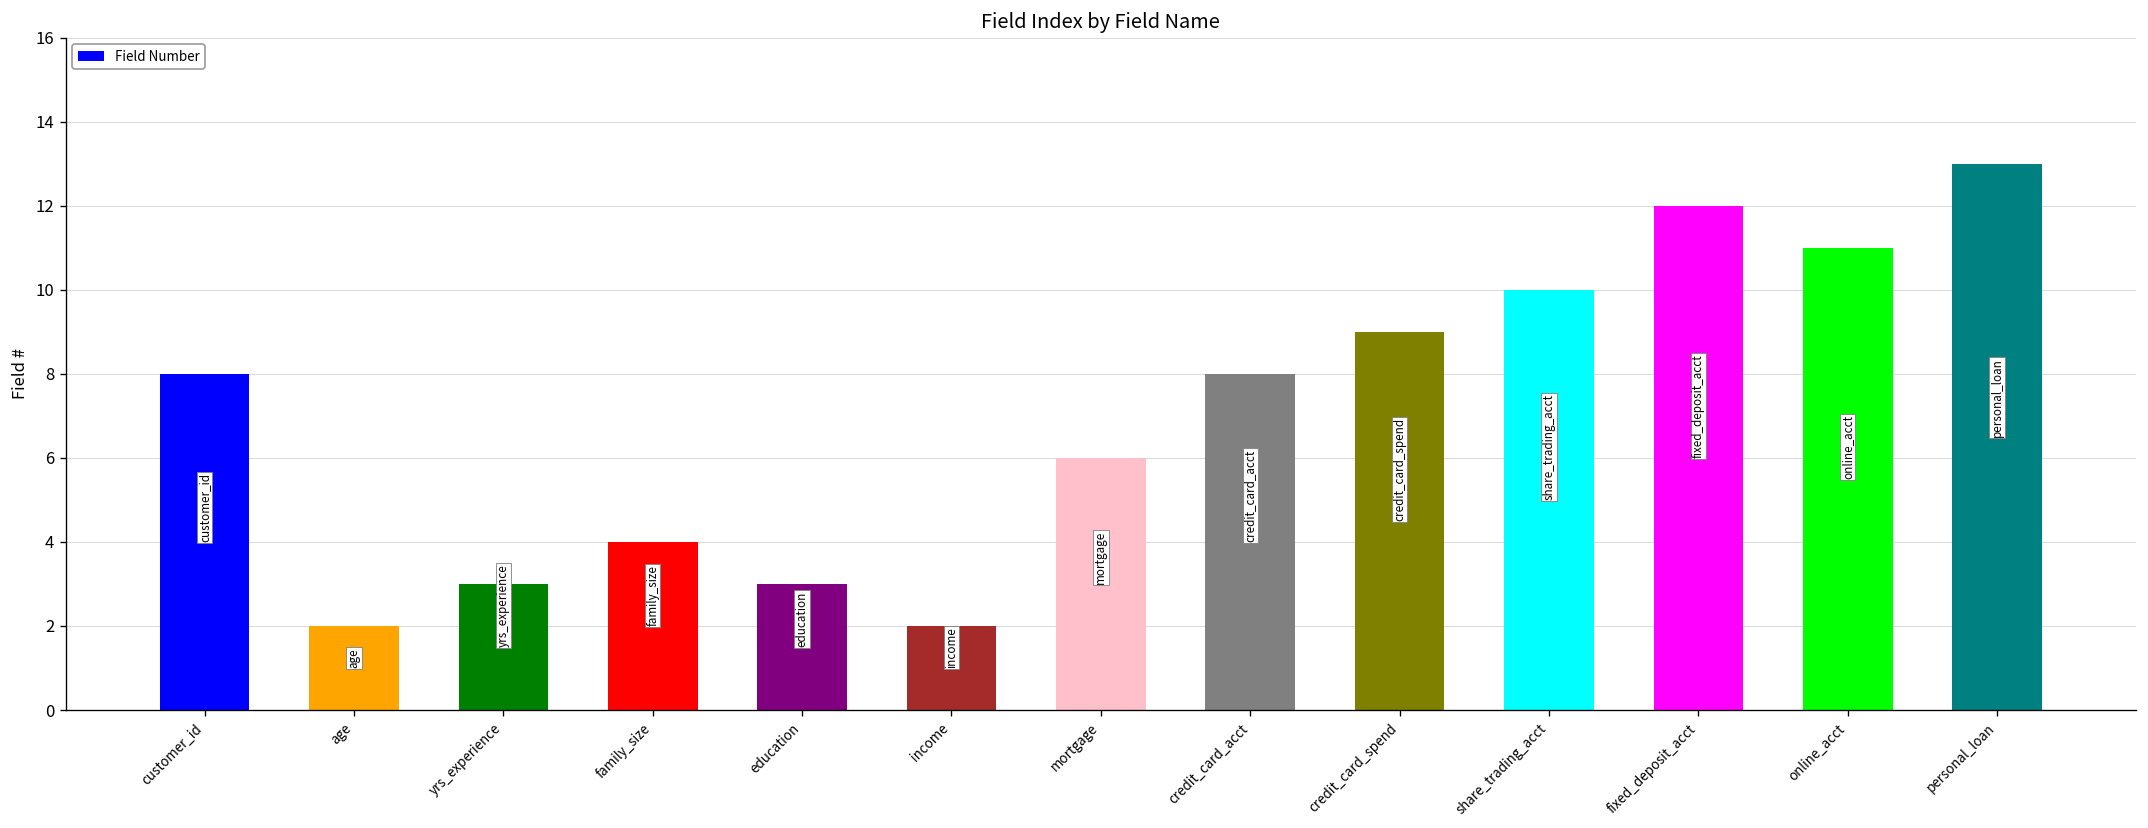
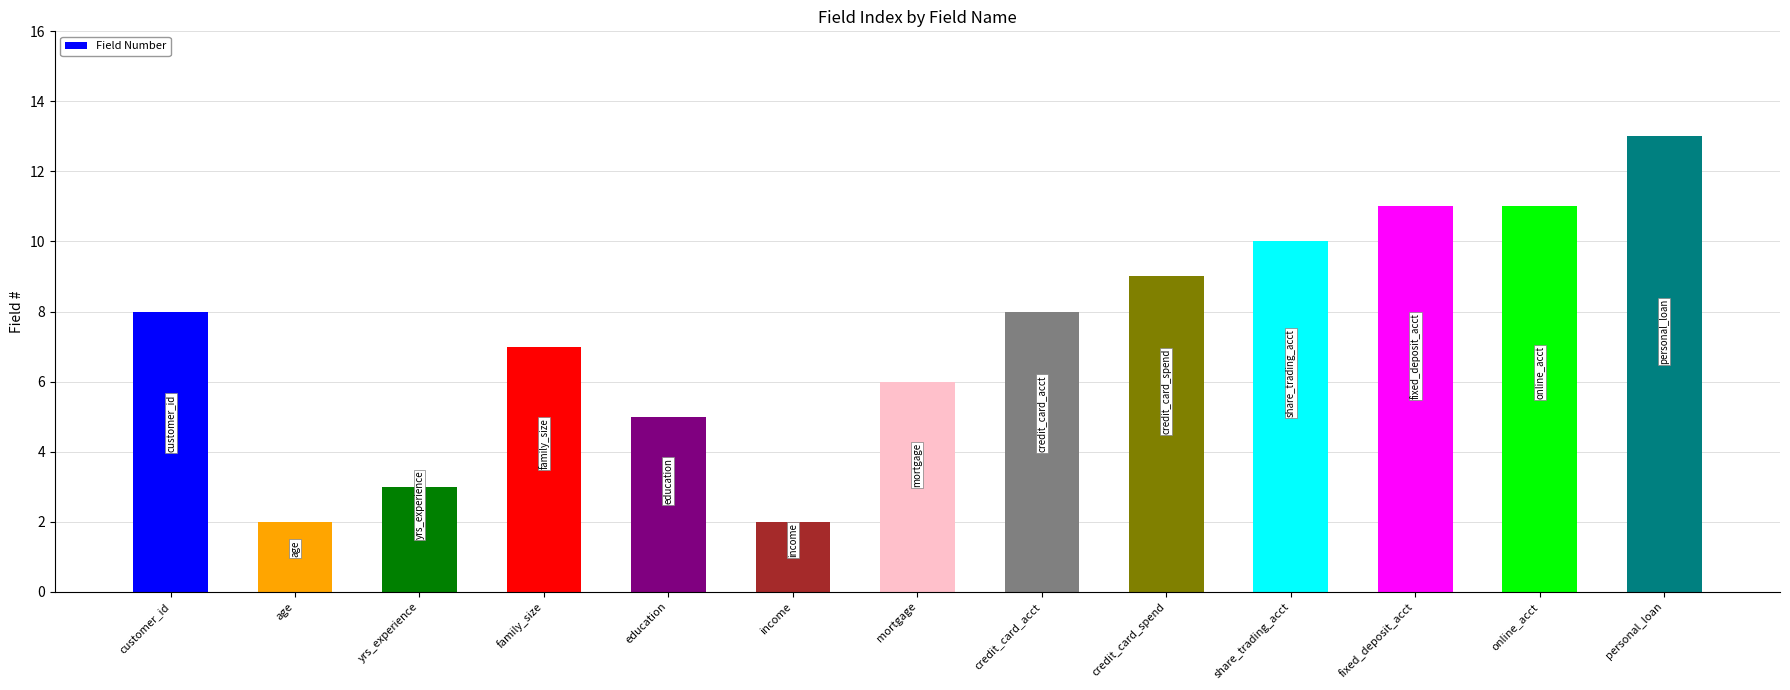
family_size: 4 -> 7
education: 3 -> 5
fixed_deposit_acct: 12 -> 11
